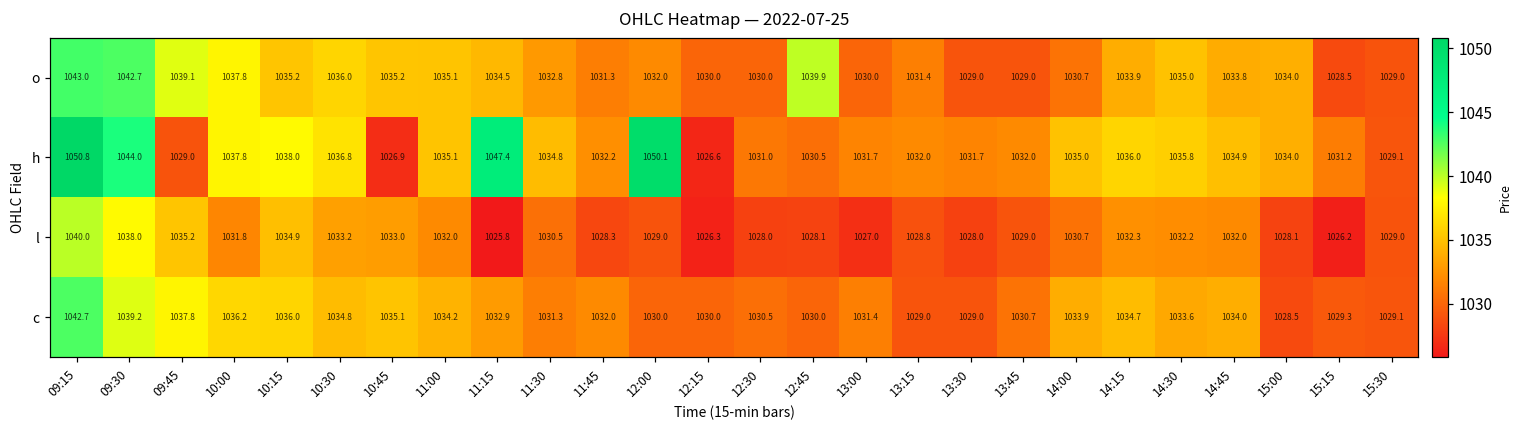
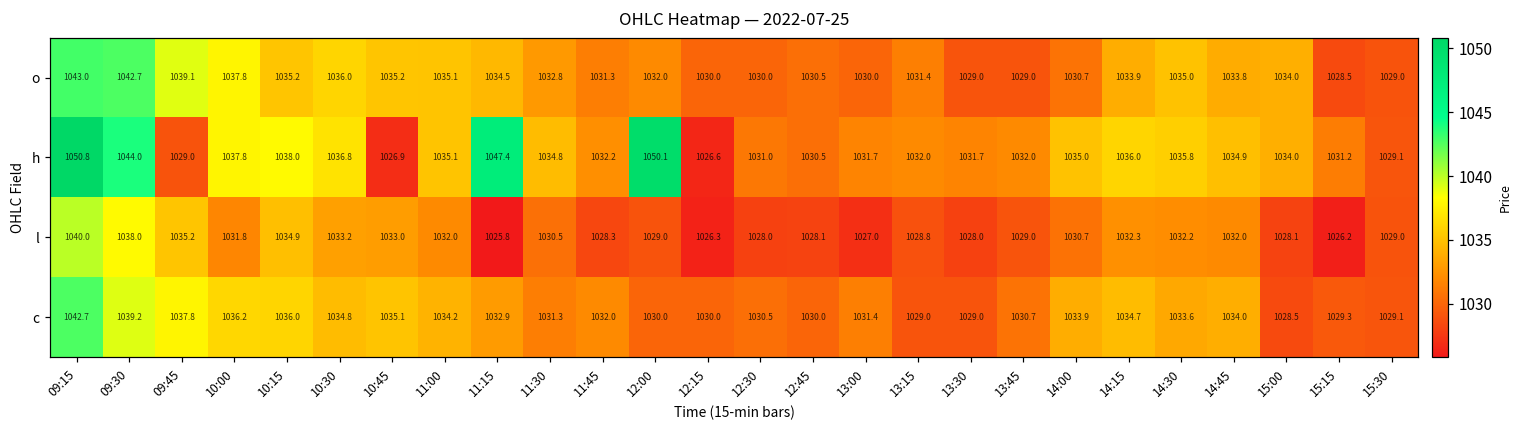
o, 12:45: 1039.9 -> 1030.5
